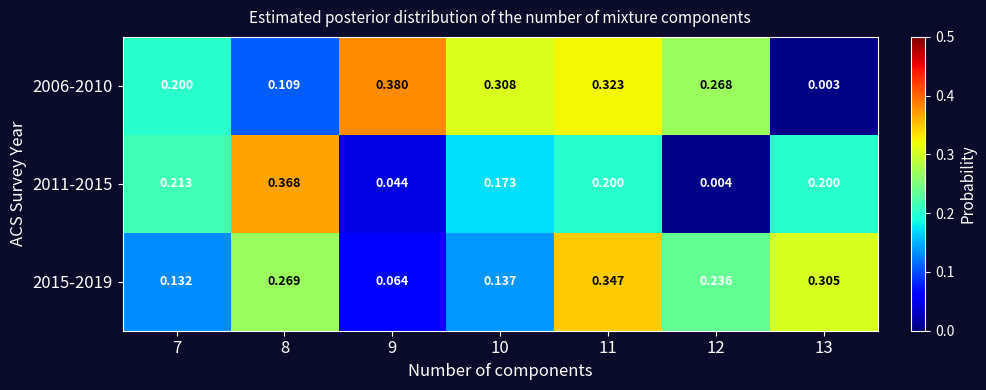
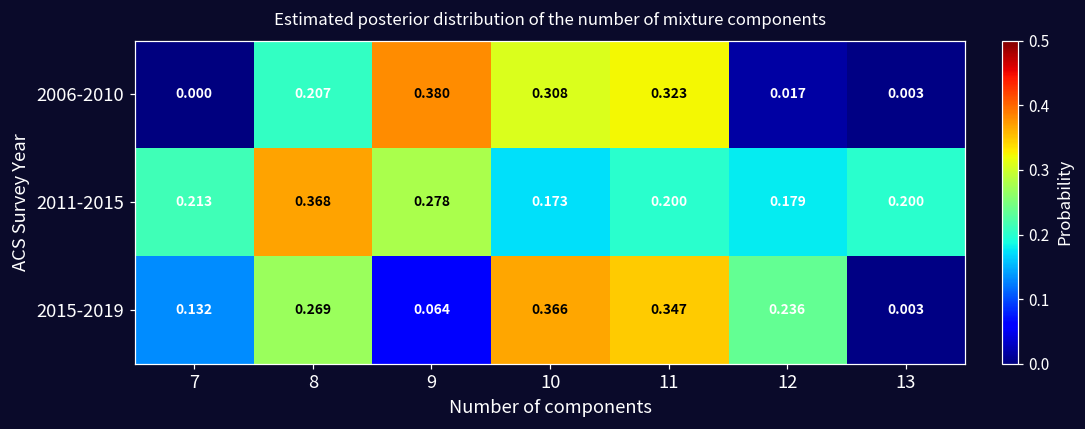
2006-2010, 7: 0.200 -> 0.000
2006-2010, 8: 0.109 -> 0.207
2006-2010, 12: 0.268 -> 0.017
2011-2015, 9: 0.044 -> 0.278
2011-2015, 12: 0.004 -> 0.179
2015-2019, 10: 0.137 -> 0.366
2015-2019, 13: 0.305 -> 0.003
